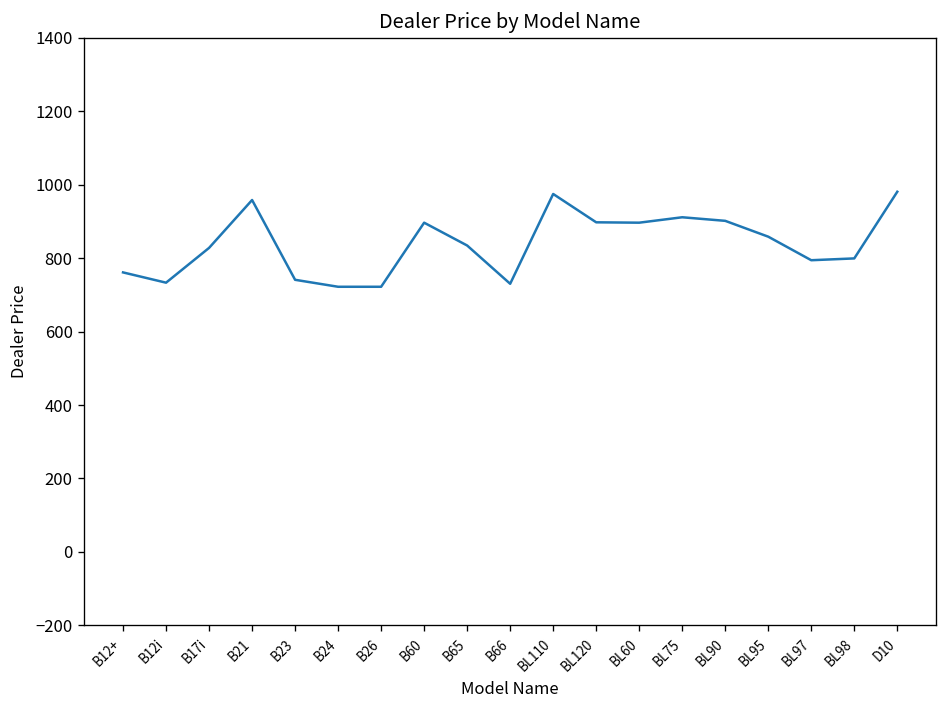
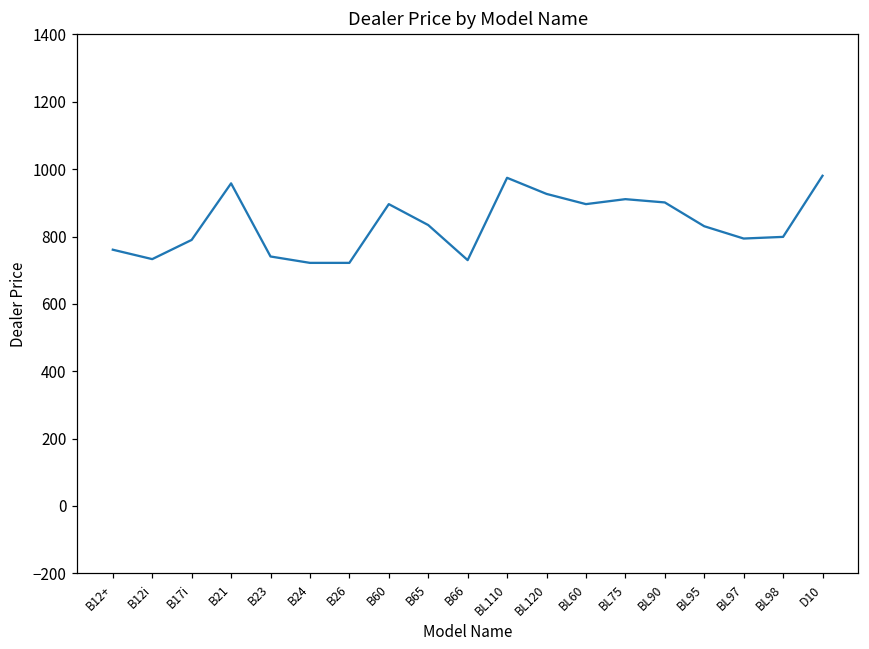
B17i: 830 -> 790
BL120: 900 -> 930
BL95: 860 -> 830
